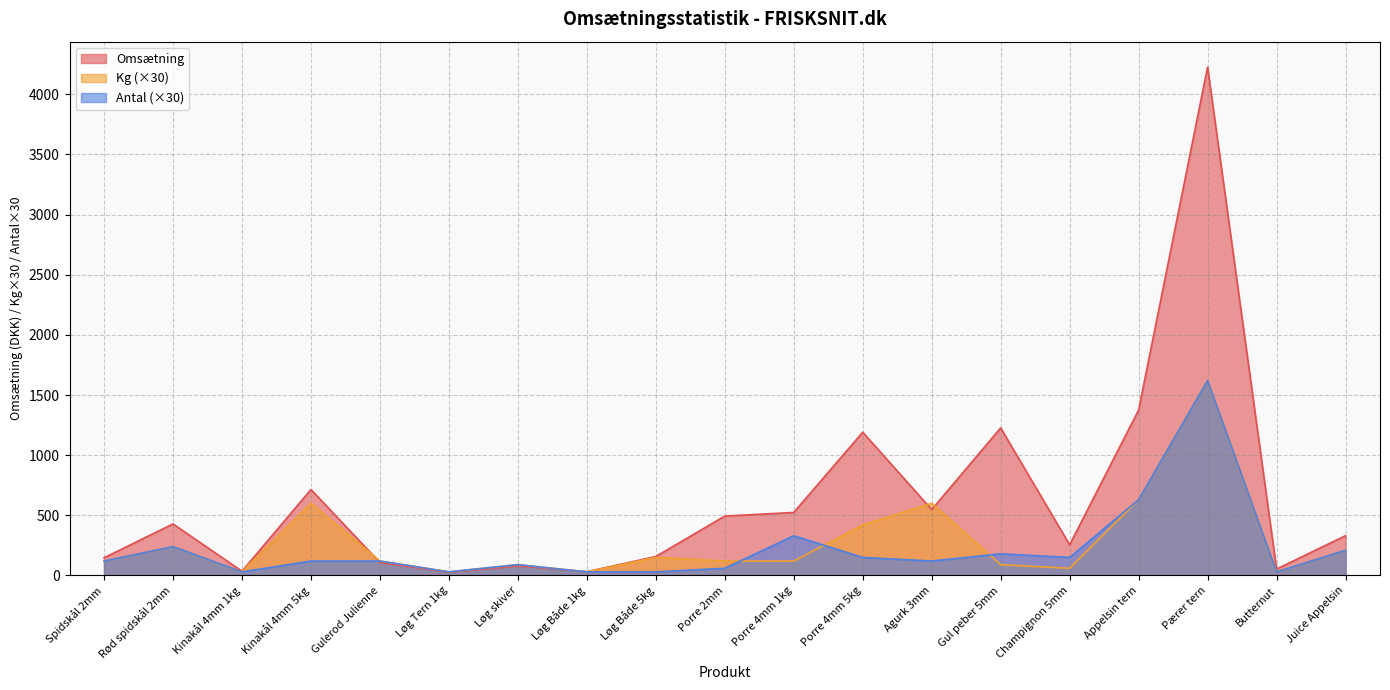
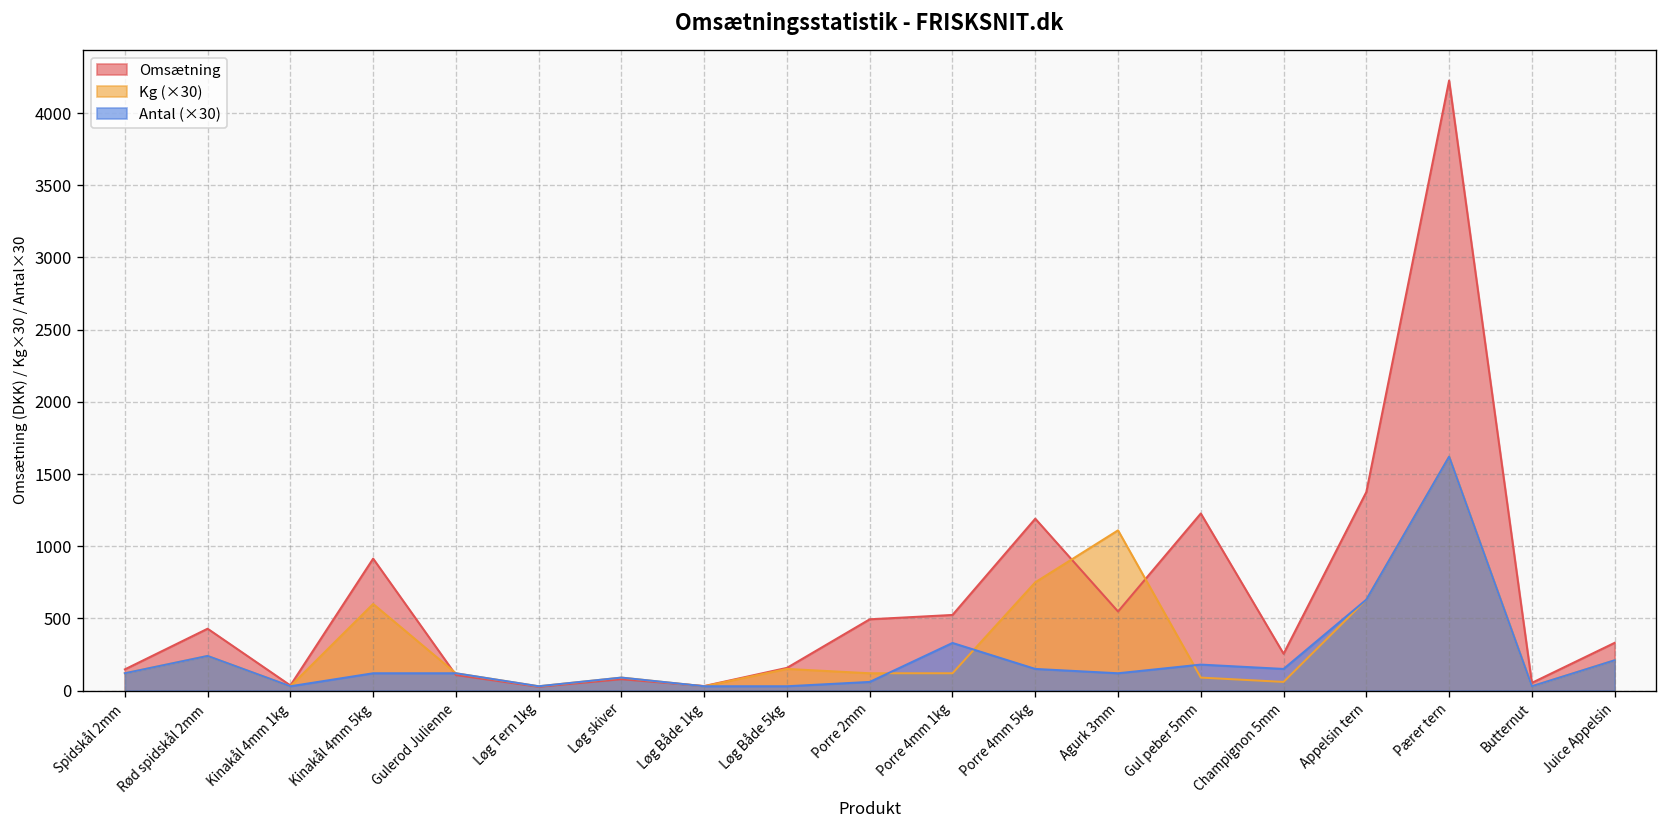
Omsætning, Kinakål 4mm 5kg: 710 -> 910
Kg (×30), Porre 4mm 5kg: 420 -> 750
Kg (×30), Agurk 3mm: 600 -> 1110
